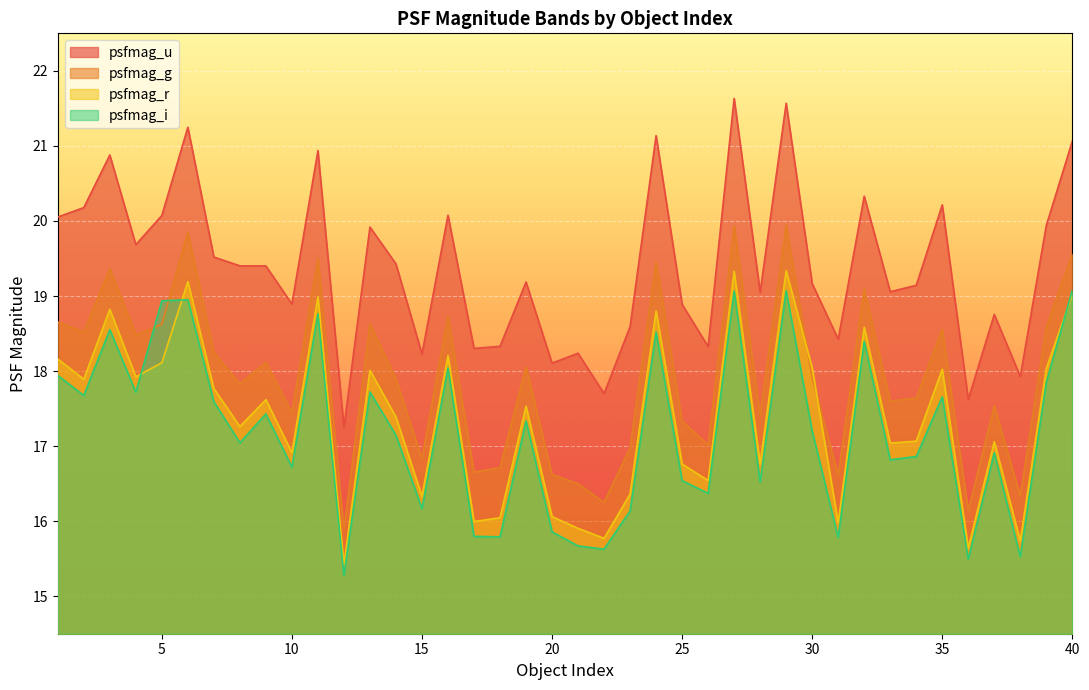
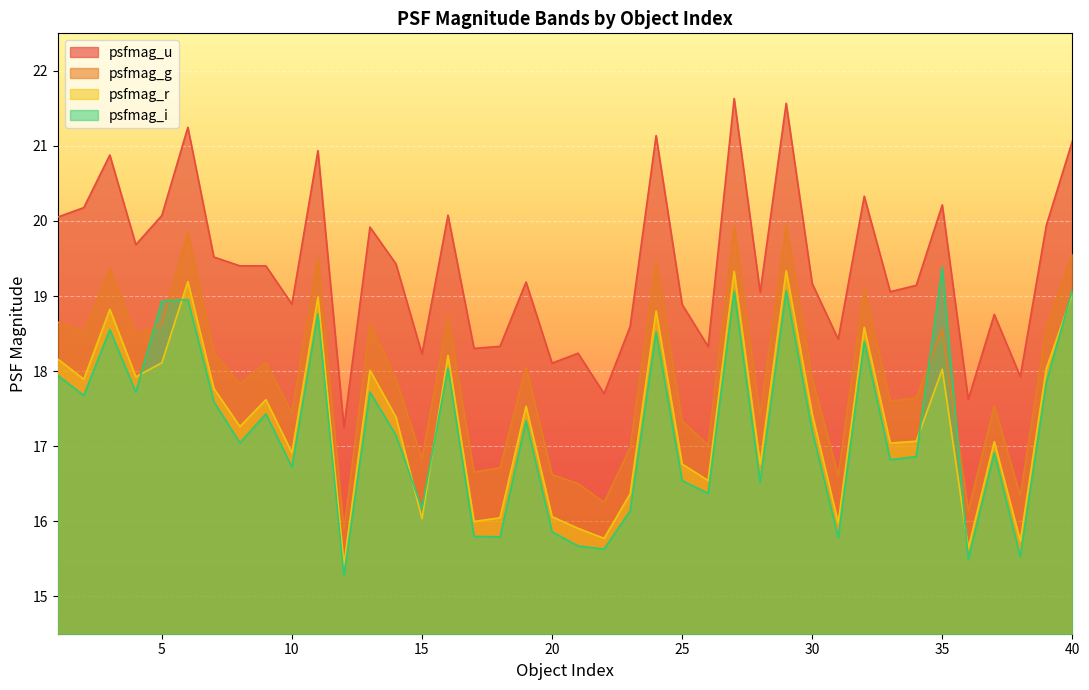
psfmag_r, 15: 16.3 -> 16.0
psfmag_r, 30: 18.0 -> 17.4
psfmag_i, 35: 17.7 -> 19.4
